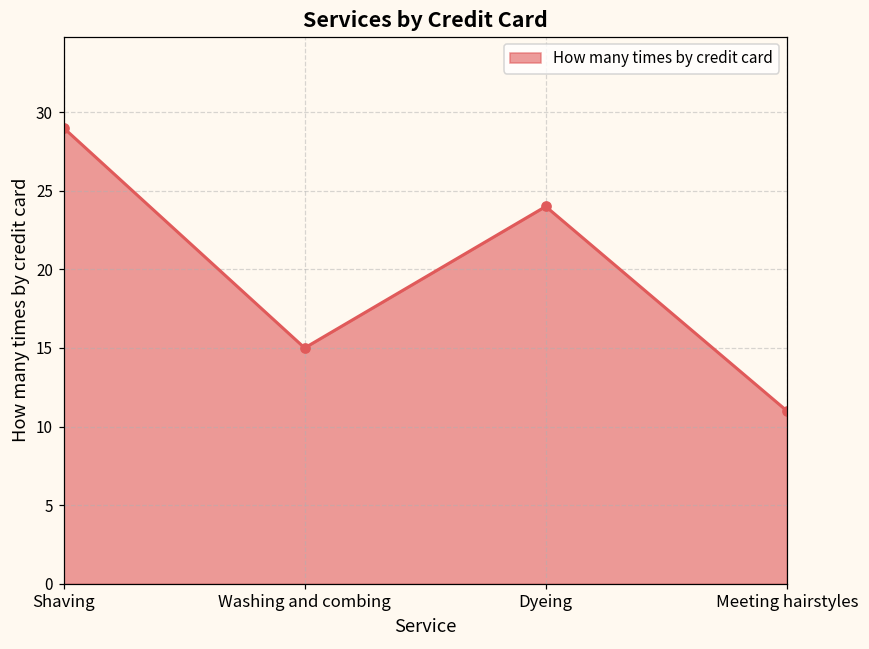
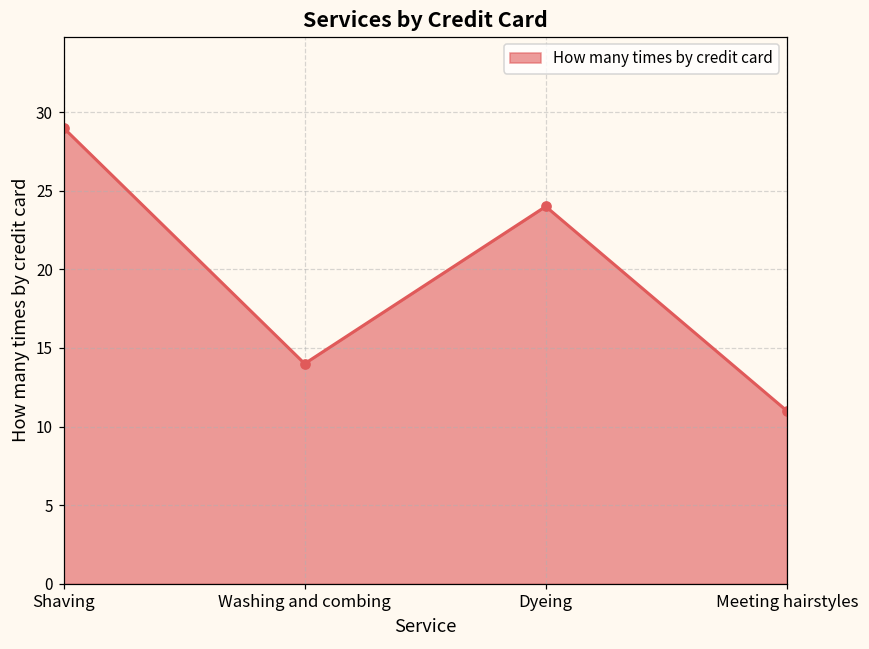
Washing and combing: 15 -> 14
